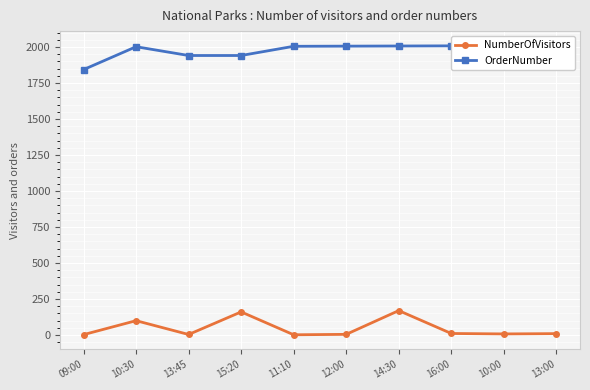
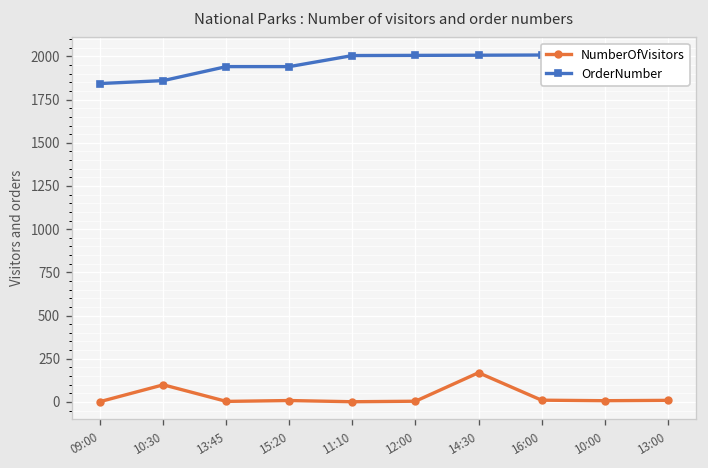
OrderNumber, 10:30: 2000 -> 1860
NumberOfVisitors, 15:20: 160 -> 10
